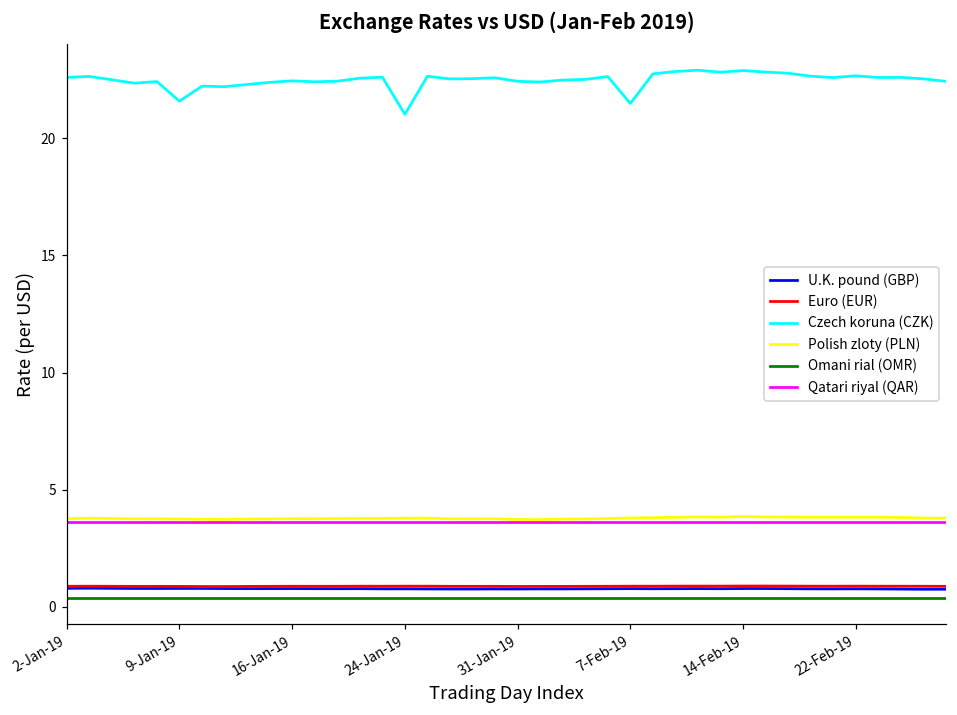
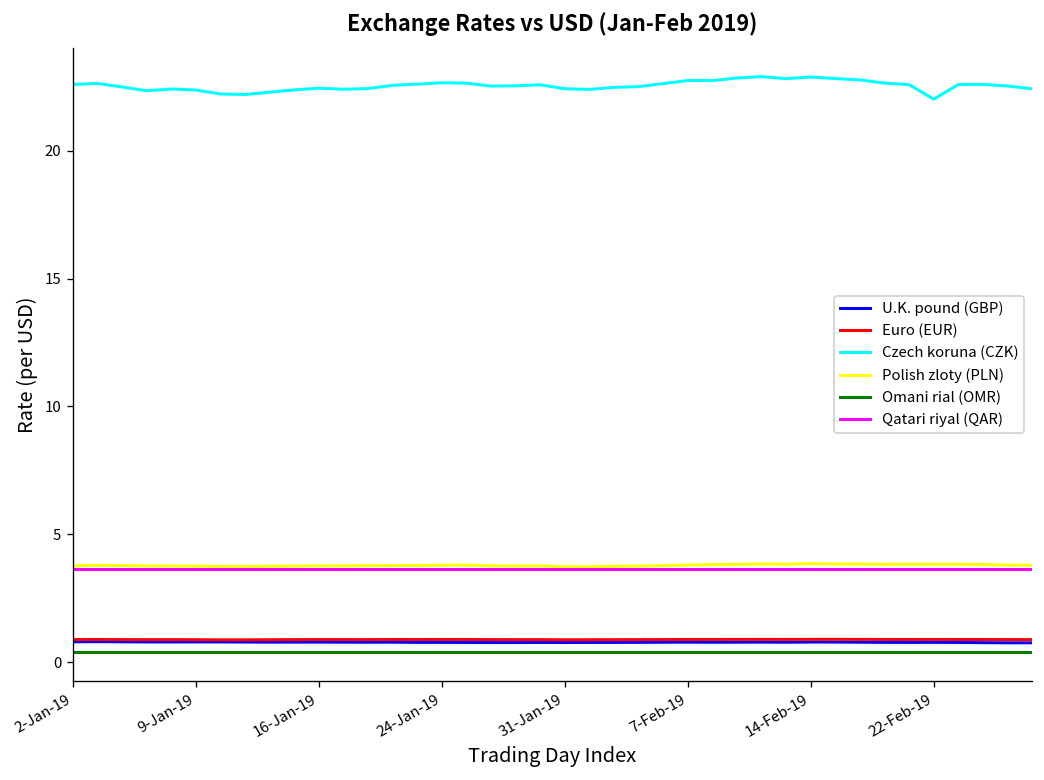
Czech koruna (CZK), 9-Jan-19: 21.6 -> 22.4
Czech koruna (CZK), 24-Jan-19: 21.0 -> 22.7
Czech koruna (CZK), 7-Feb-19: 21.5 -> 22.7
Czech koruna (CZK), 22-Feb-19: 22.7 -> 22.0
